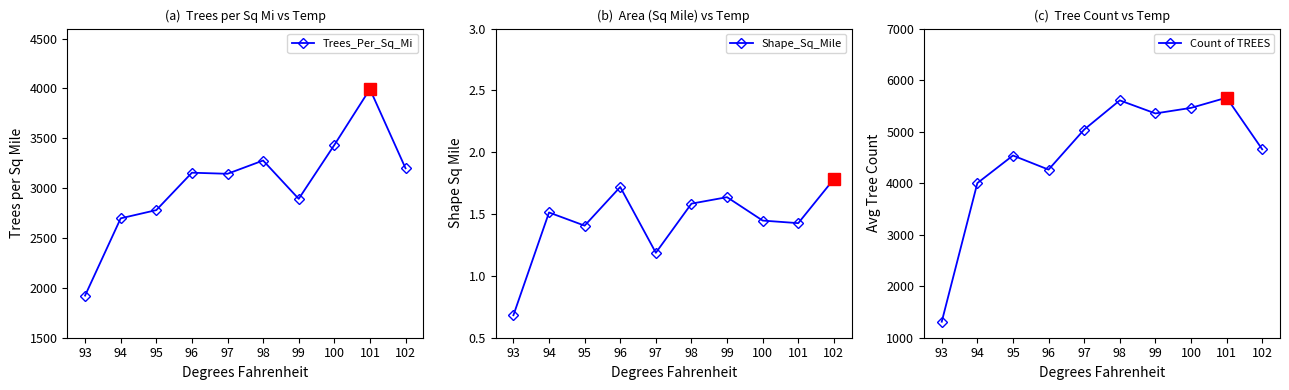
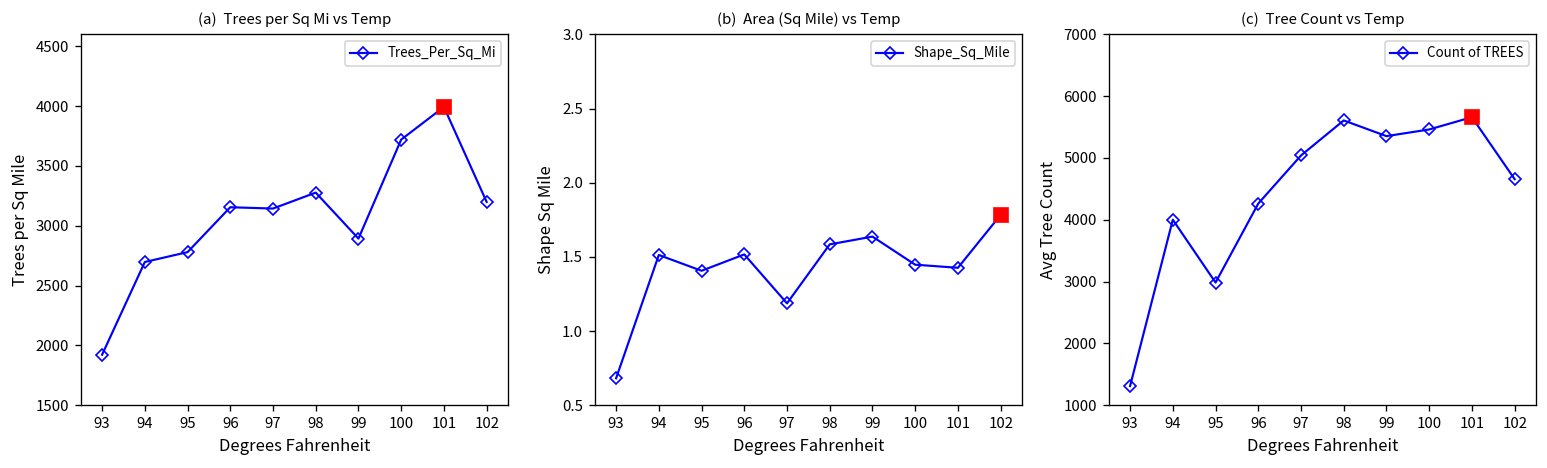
(a) Trees per Sq Mi vs Temp, Trees_Per_Sq_Mi, 100: 3400 -> 3700
(b) Area (Sq Mile) vs Temp, Shape_Sq_Mile, 96: 1.72 -> 1.52
(c) Tree Count vs Temp, Count of TREES, 95: 4500 -> 3000
